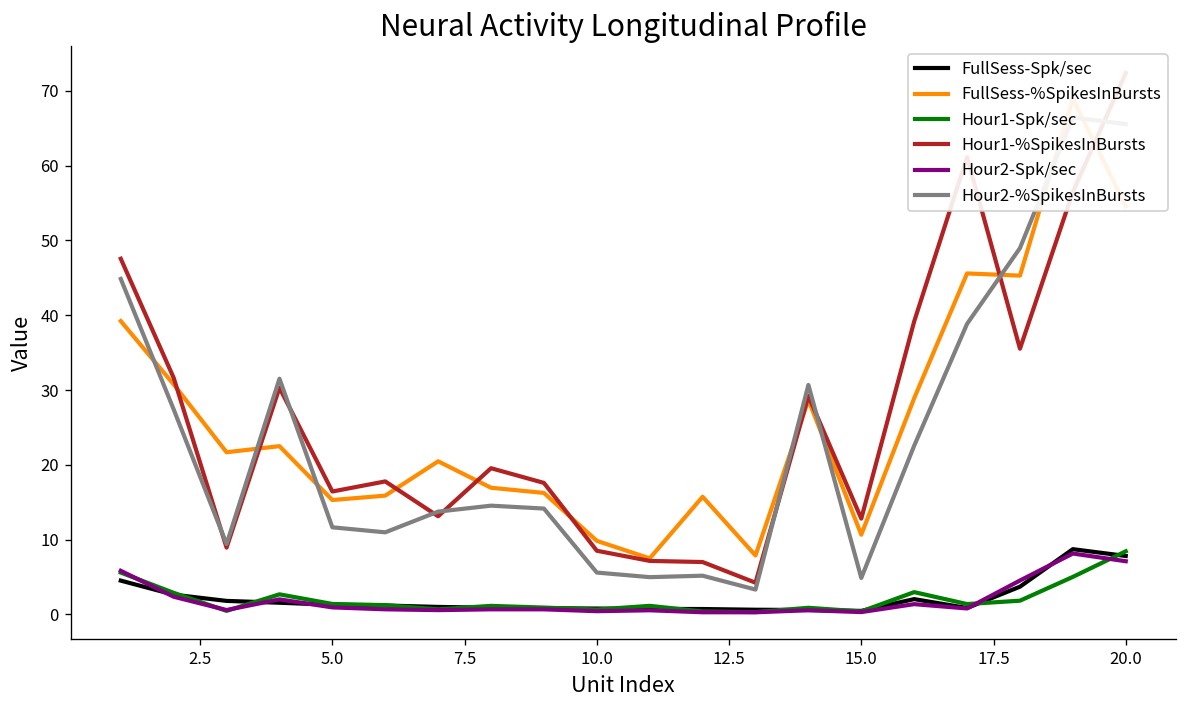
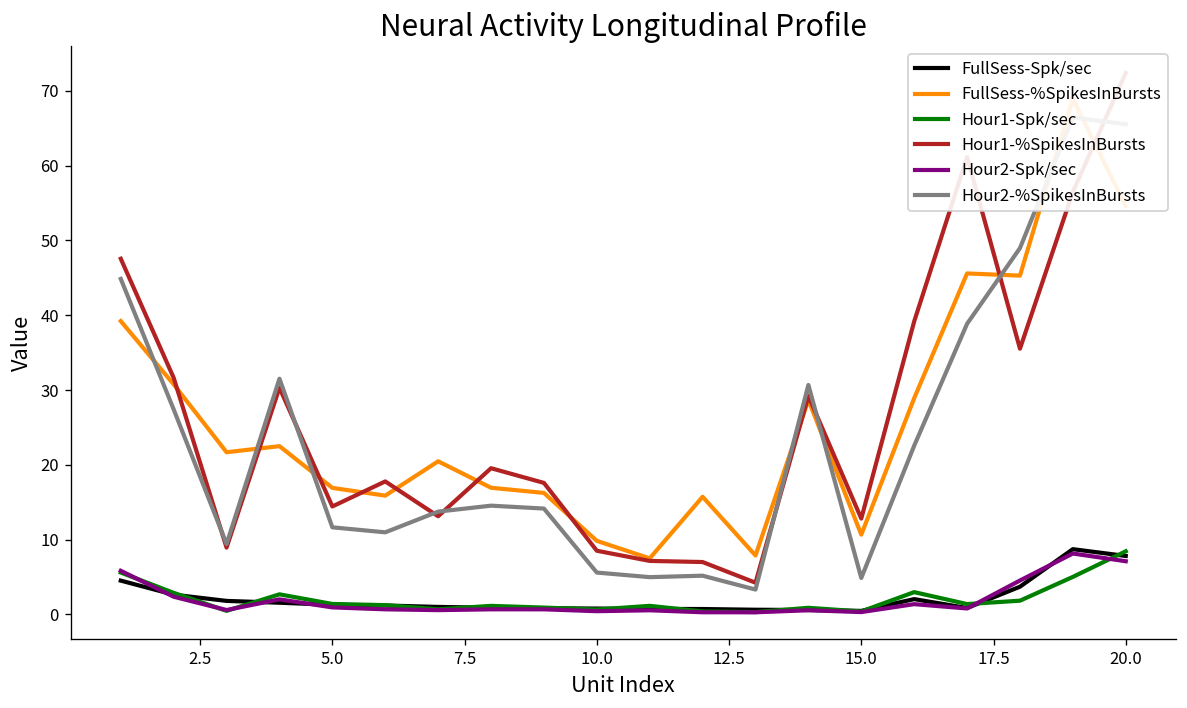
FullSess-%SpikesInBursts, 5.0: 15 -> 17
Hour1-%SpikesInBursts, 5.0: 16 -> 14
